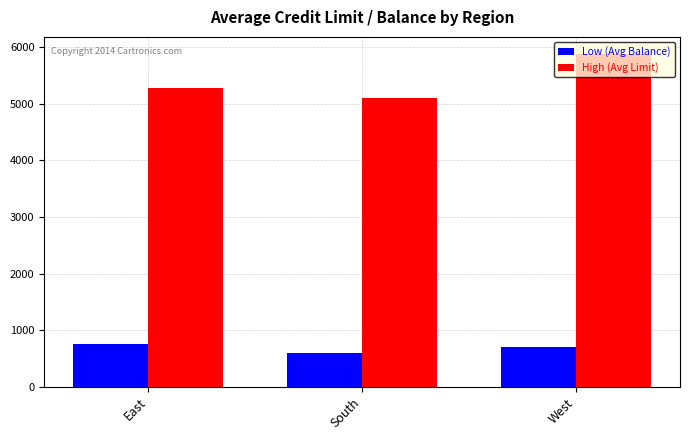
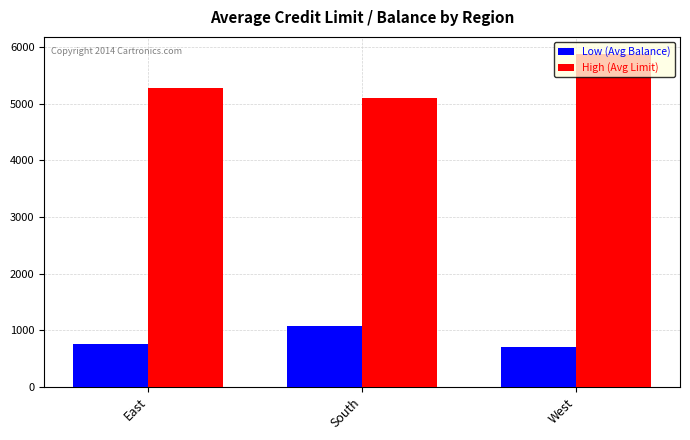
Low (Avg Balance), South: 600 -> 1100
